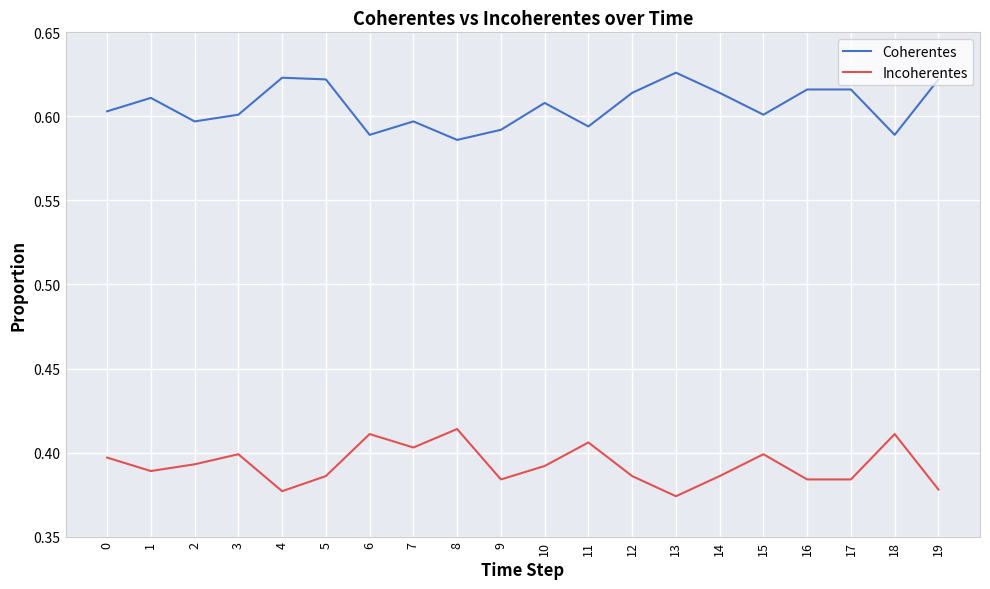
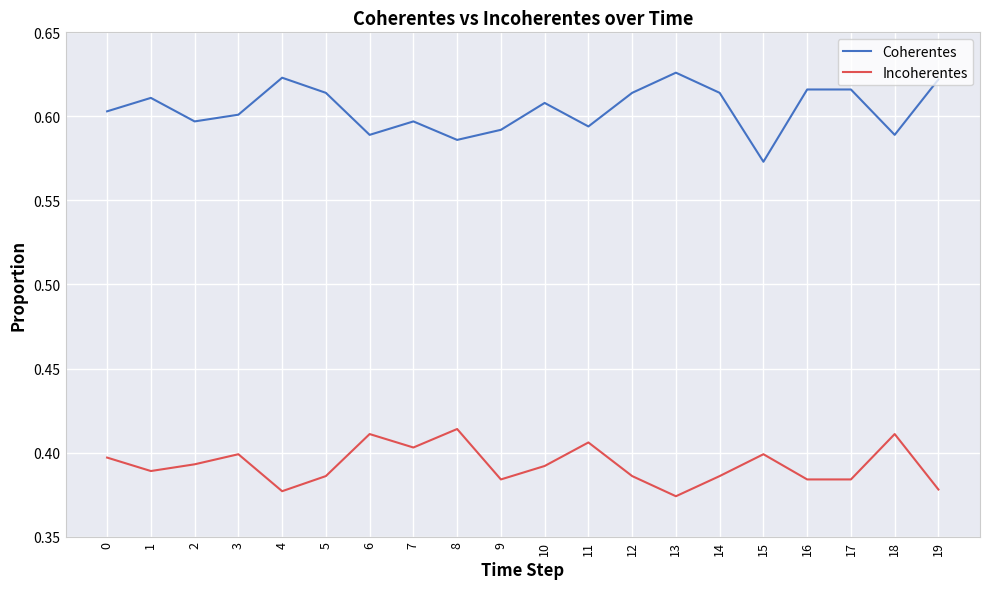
Coherentes, 5: 0.622 -> 0.614
Coherentes, 15: 0.601 -> 0.573
